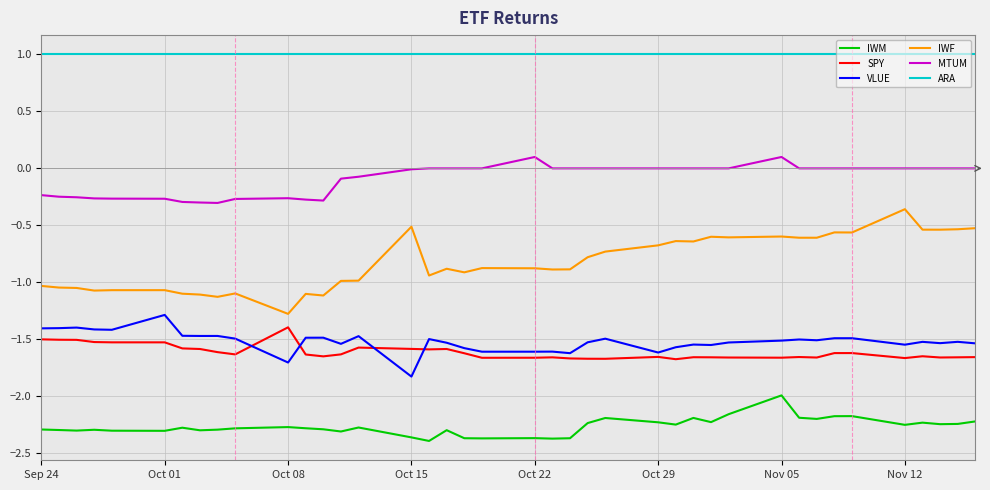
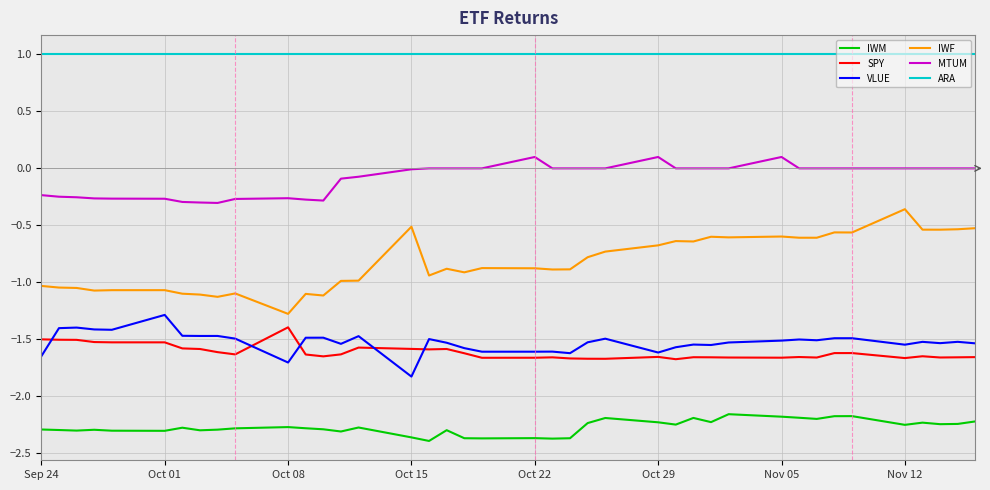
VLUE, Sep 24: -1.40 -> -1.65
MTUM, Oct 29: 0.0 -> 0.1
IWM, Nov 05: -1.99 -> -2.18
